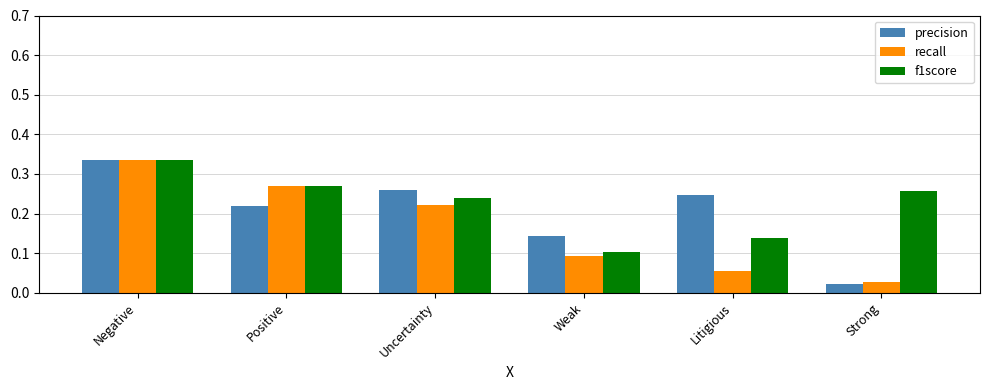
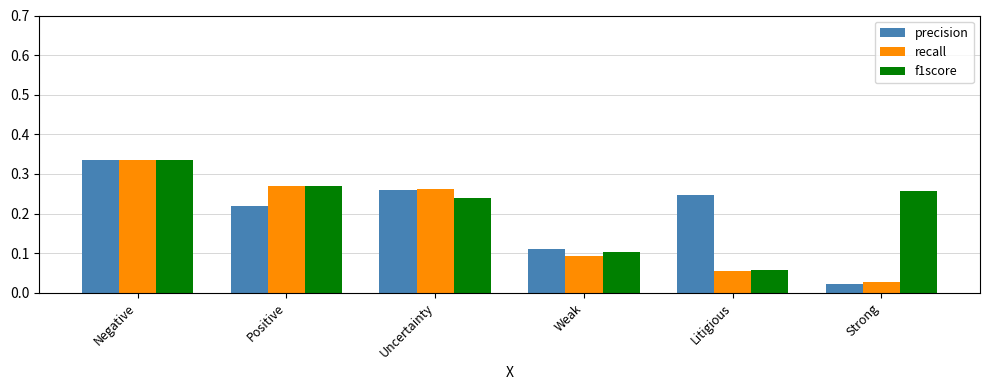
recall, Uncertainty: 0.22 -> 0.26
precision, Weak: 0.14 -> 0.11
f1score, Litigious: 0.14 -> 0.06
